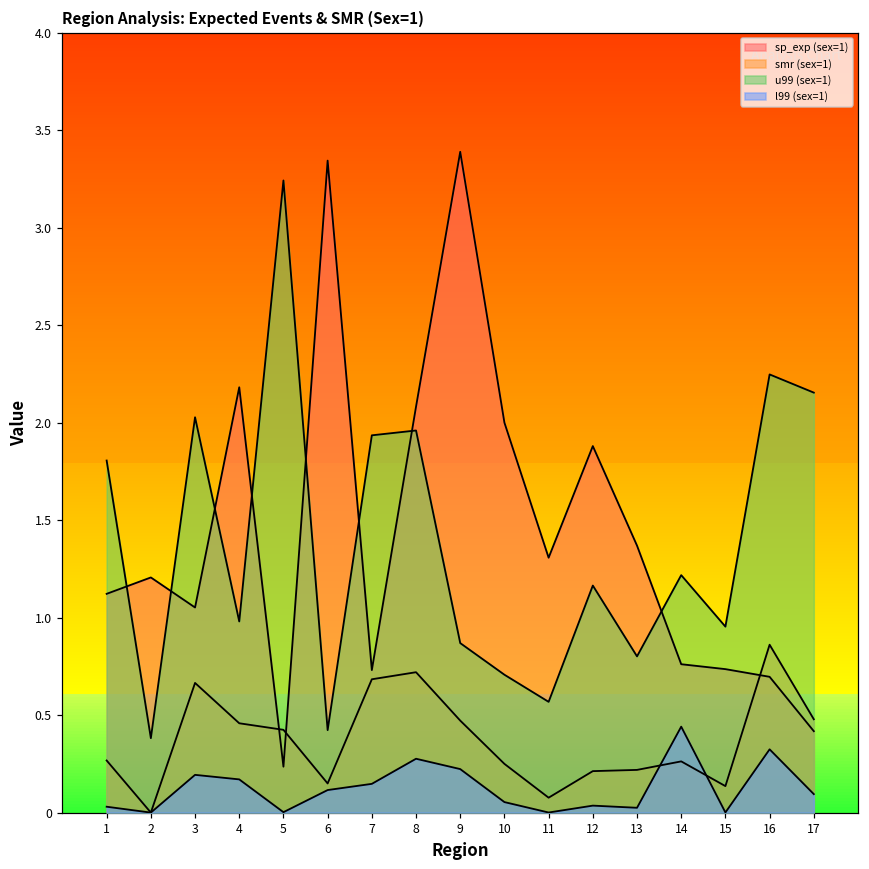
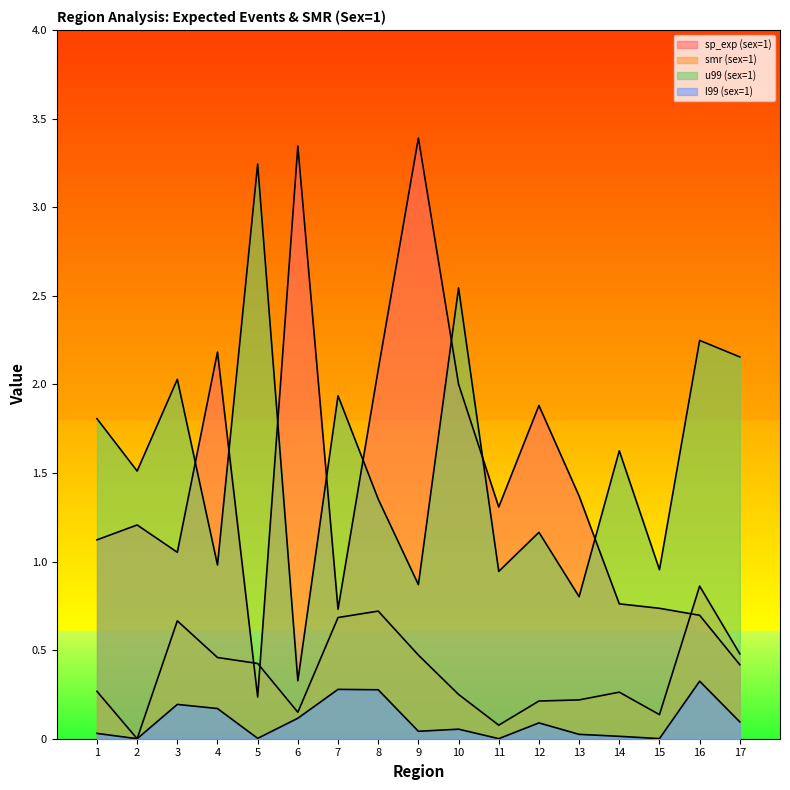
u99 (sex=1), 2: 0.38 -> 1.51
u99 (sex=1), 6: 0.42 -> 0.33
l99 (sex=1), 7: 0.15 -> 0.28
u99 (sex=1), 8: 1.96 -> 1.35
l99 (sex=1), 9: 0.22 -> 0.04
u99 (sex=1), 10: 0.71 -> 2.54
u99 (sex=1), 11: 0.57 -> 0.94
l99 (sex=1), 12: 0.04 -> 0.09
u99 (sex=1), 14: 1.22 -> 1.62
l99 (sex=1), 14: 0.44 -> 0.01
